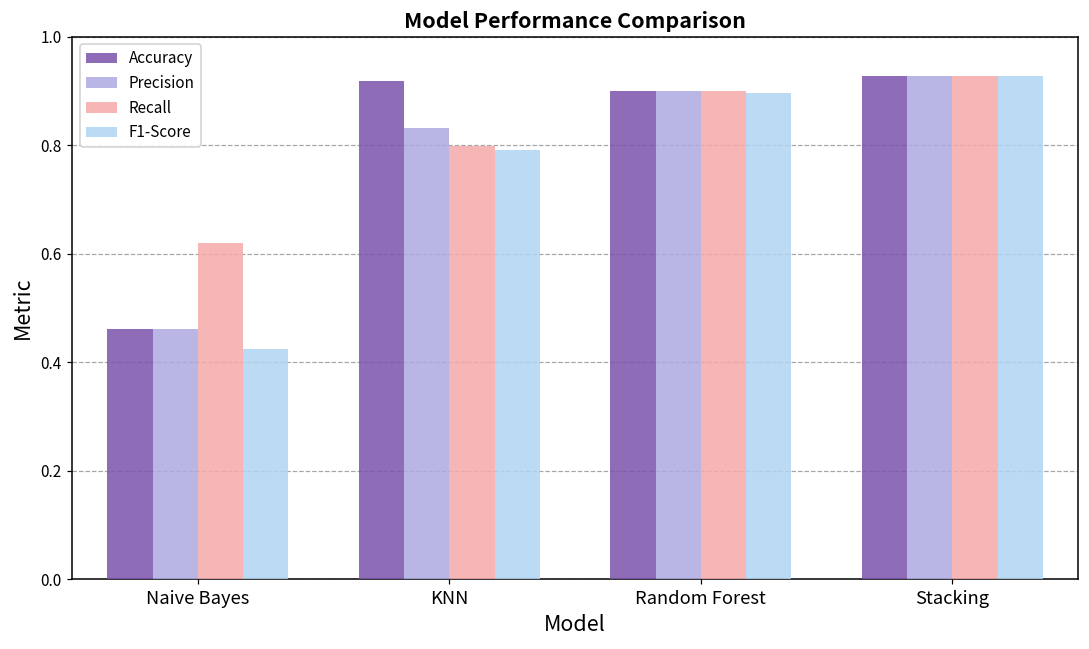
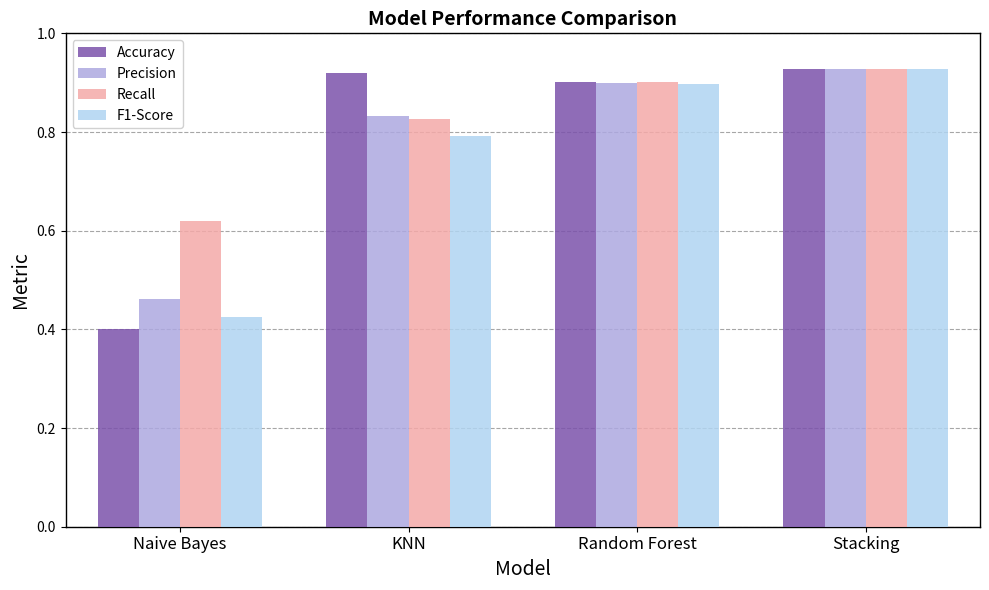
Accuracy, Naive Bayes: 0.46 -> 0.40
Recall, KNN: 0.80 -> 0.83
